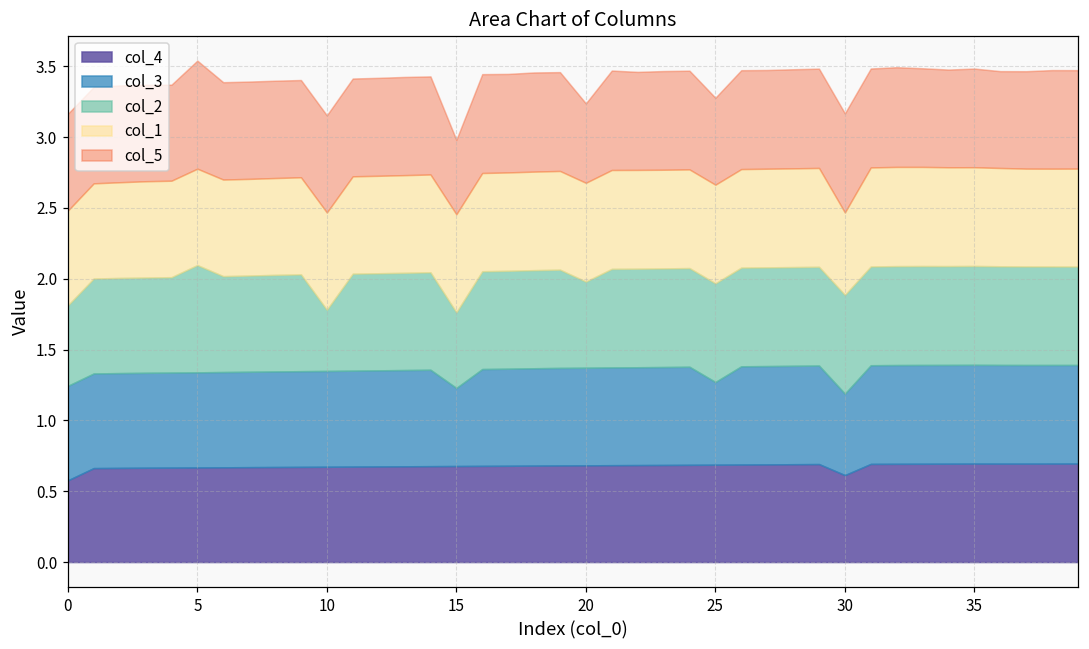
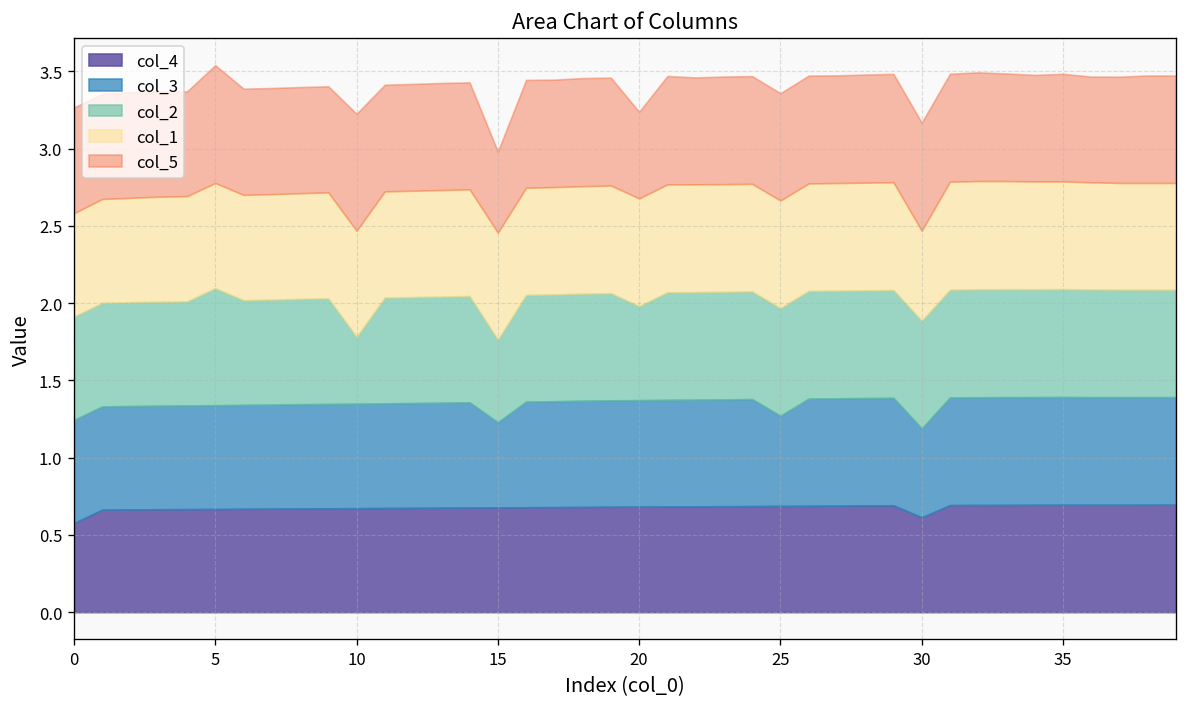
col_2, 0: 0.57 -> 0.67
col_5, 10: 0.69 -> 0.76
col_5, 25: 0.61 -> 0.69
